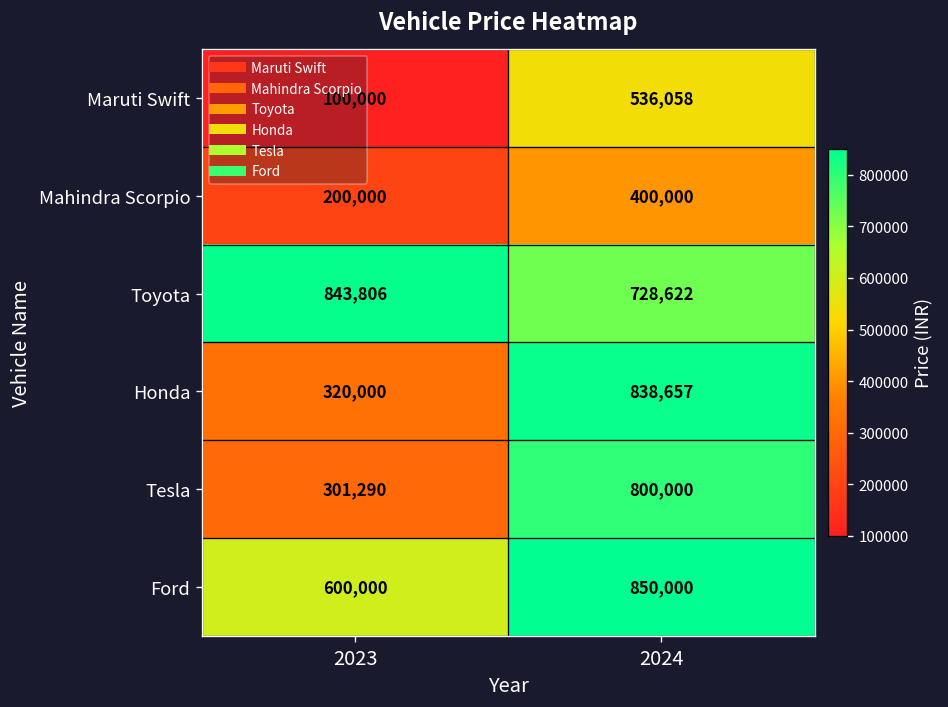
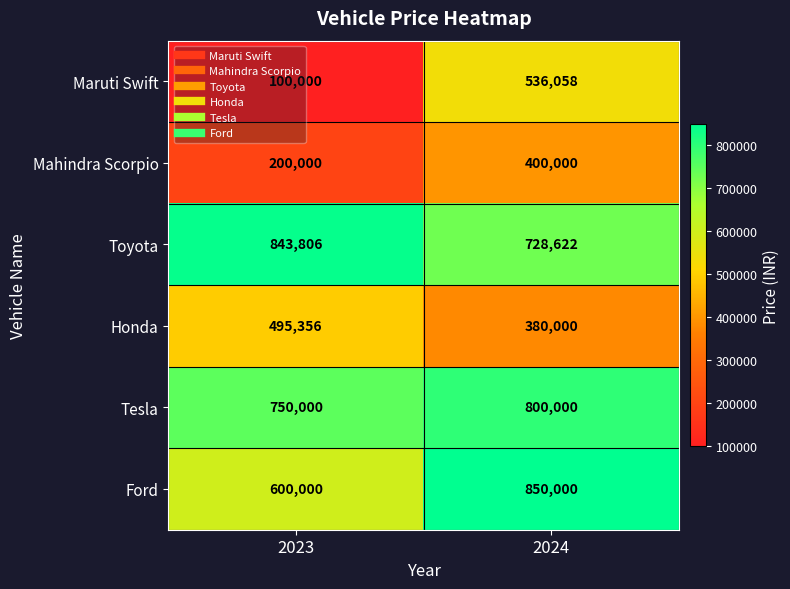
Honda, 2023: 320,000 -> 495,356
Honda, 2024: 838,657 -> 380,000
Tesla, 2023: 301,290 -> 750,000
